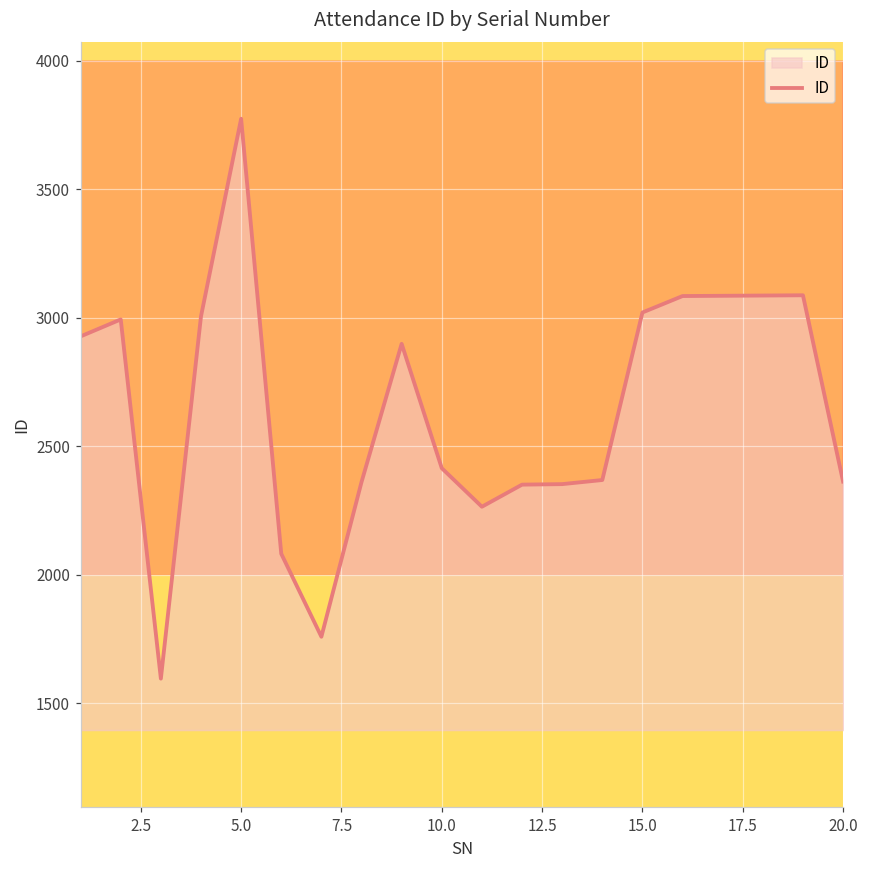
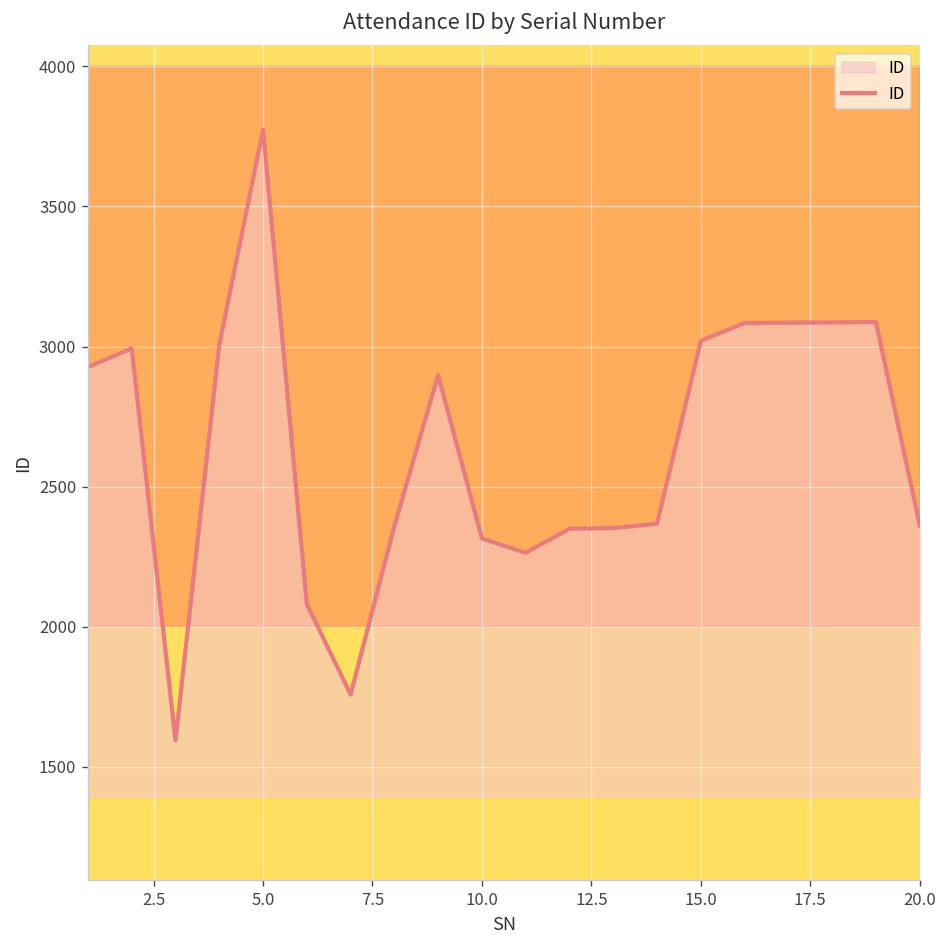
10.0: 2410 -> 2320
